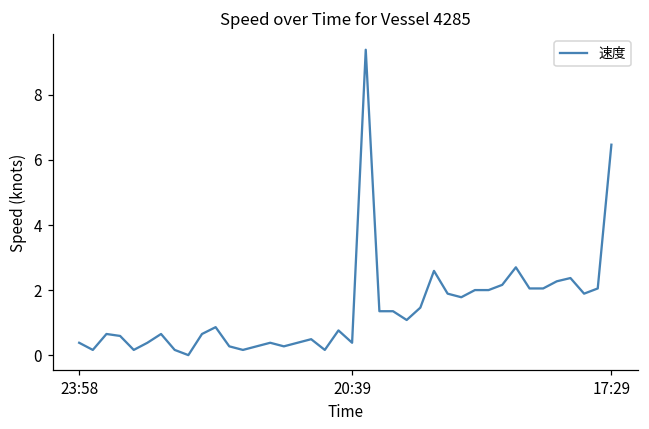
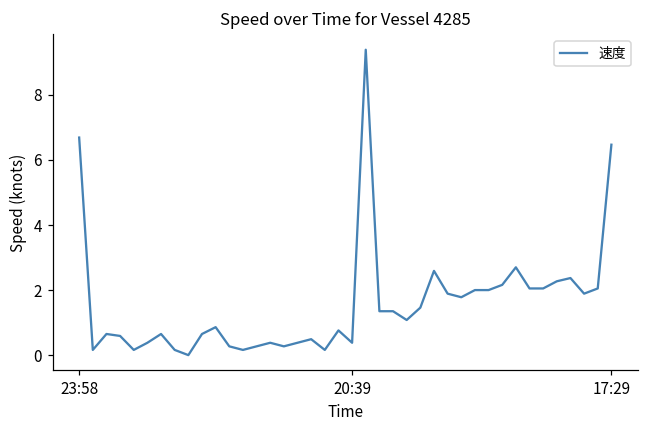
23:58: 0.4 -> 6.7
